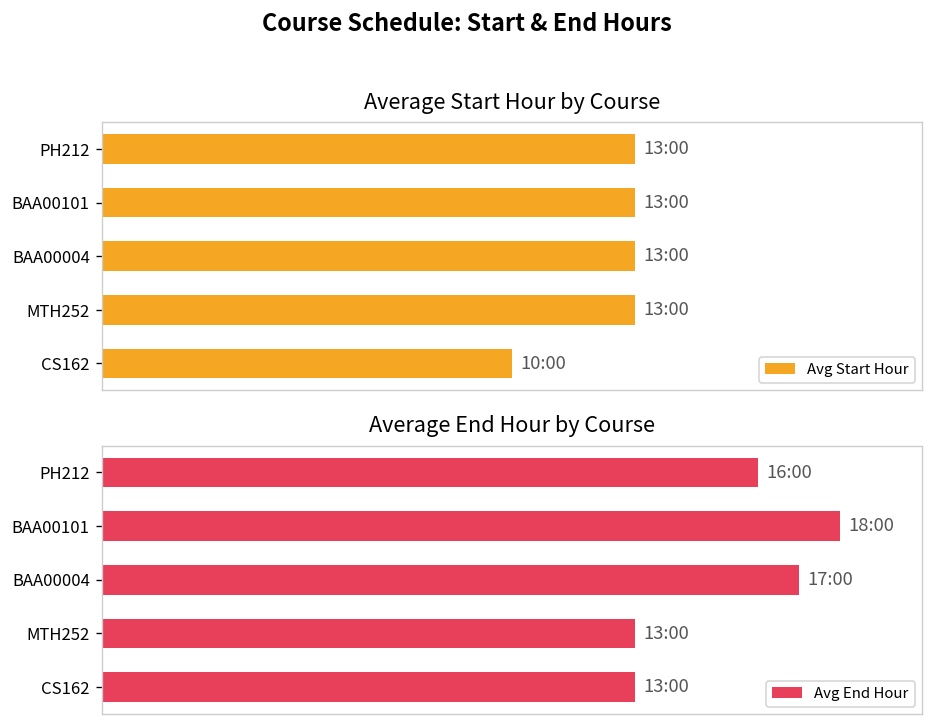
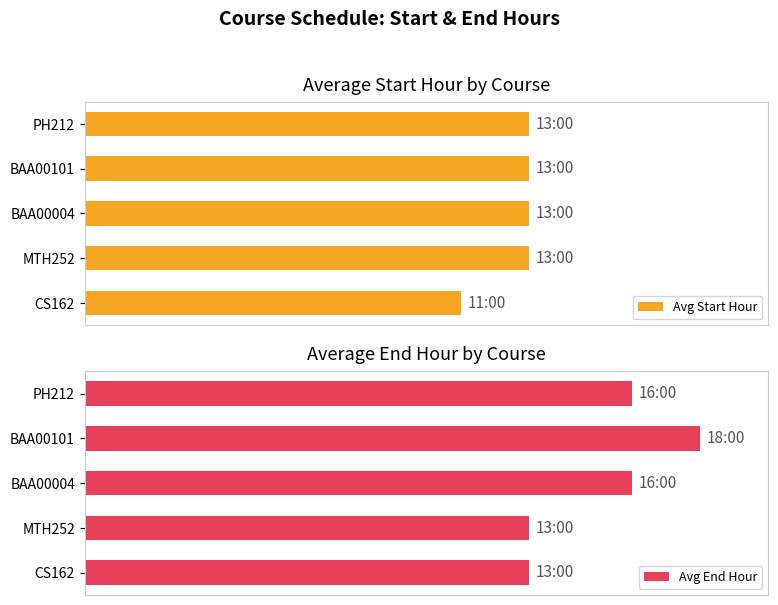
Average Start Hour by Course, CS162: 10:00 -> 11:00
Average End Hour by Course, BAA00004: 17:00 -> 16:00
